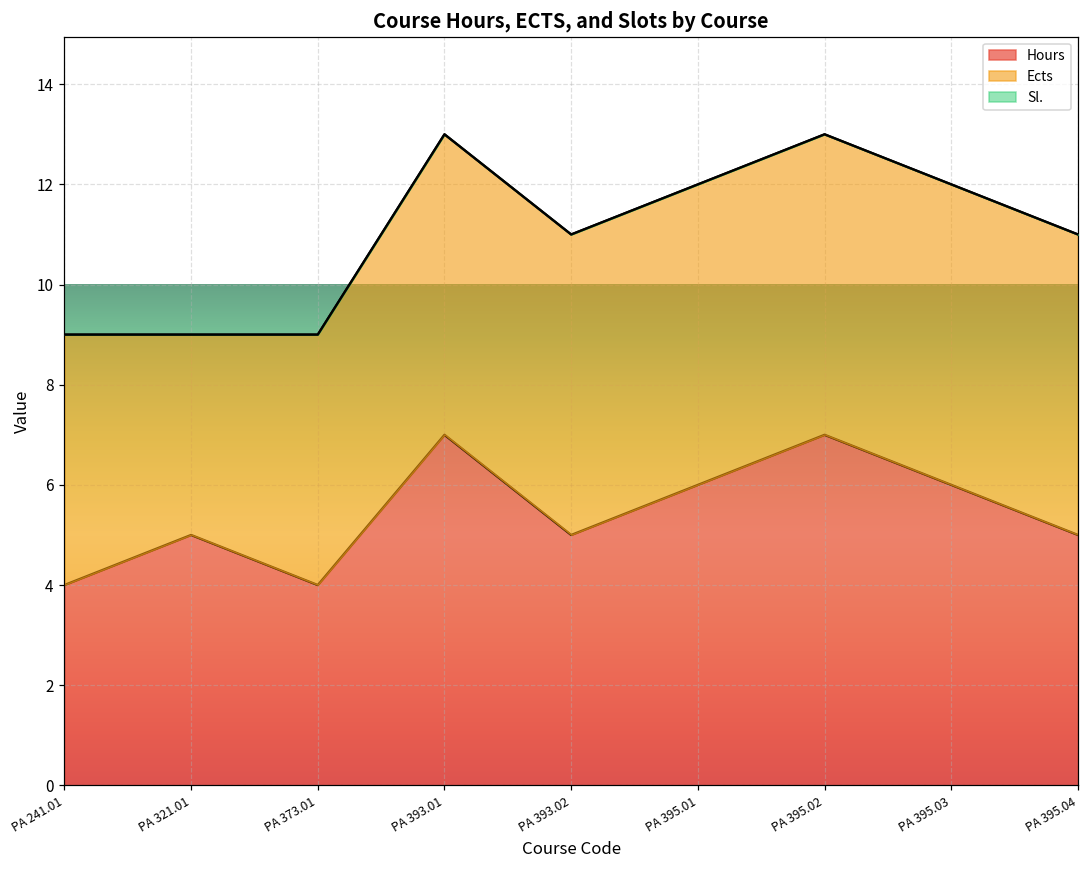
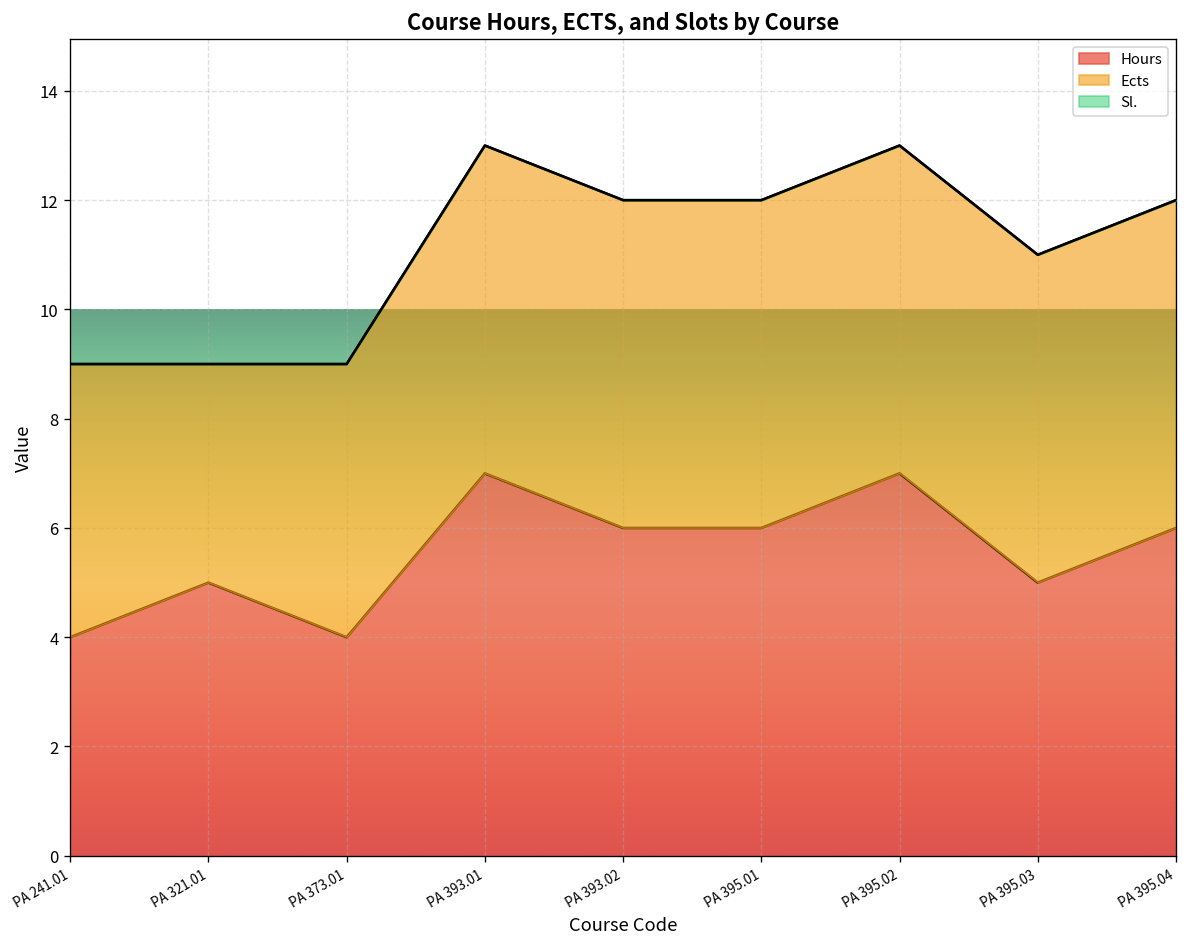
Hours, PA 393.02: 5 -> 6
Hours, PA 395.03: 6 -> 5
Hours, PA 395.04: 5 -> 6
